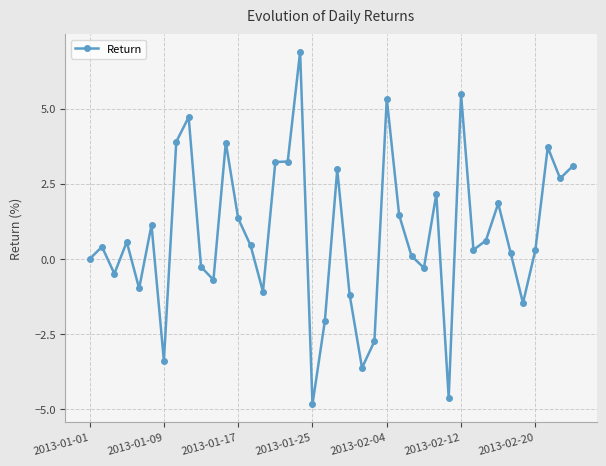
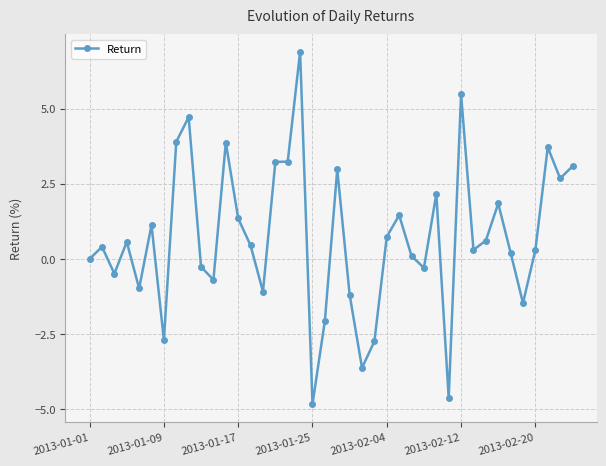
2013-01-09: -3.4 -> -2.7
2013-02-04: 5.3 -> 0.7
